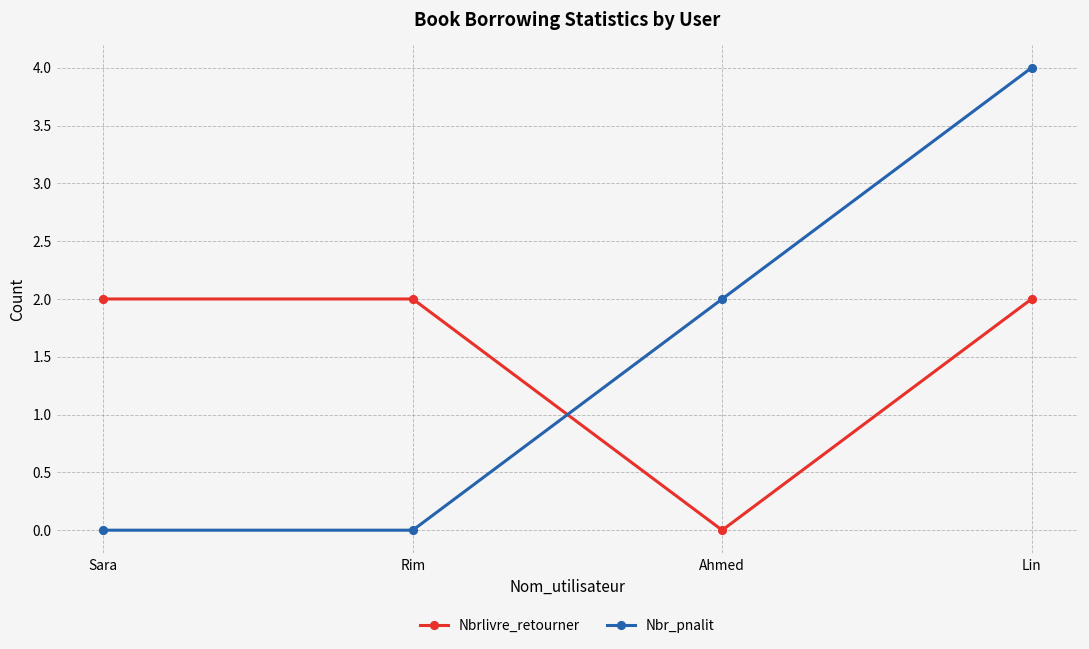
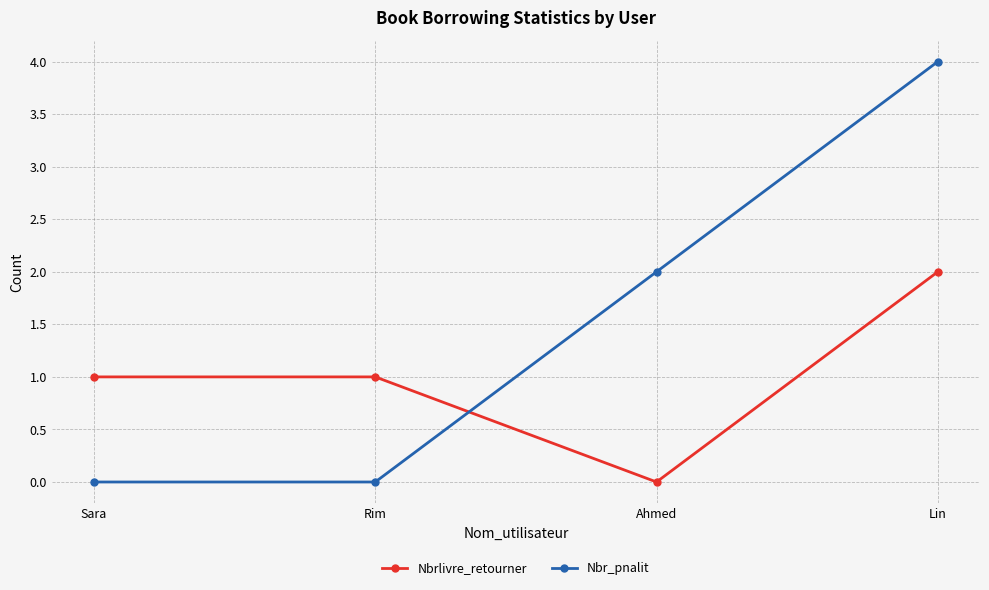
Nbrlivre_retourner, Sara: 2 -> 1
Nbrlivre_retourner, Rim: 2 -> 1
